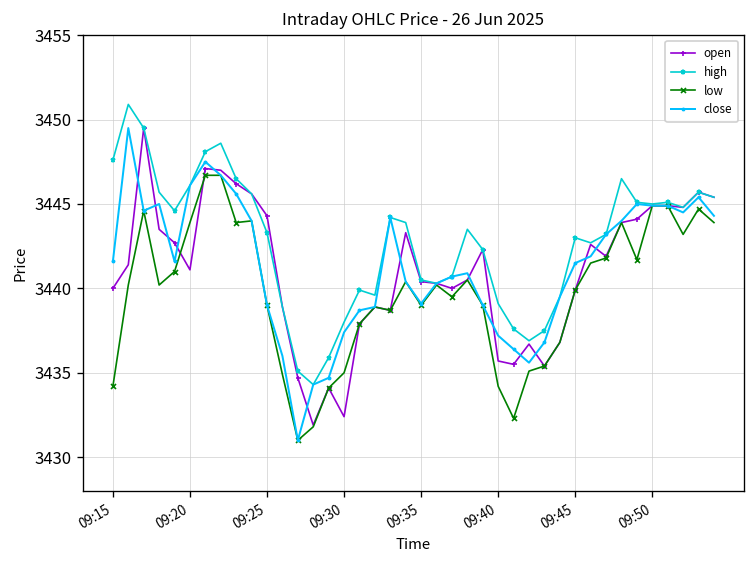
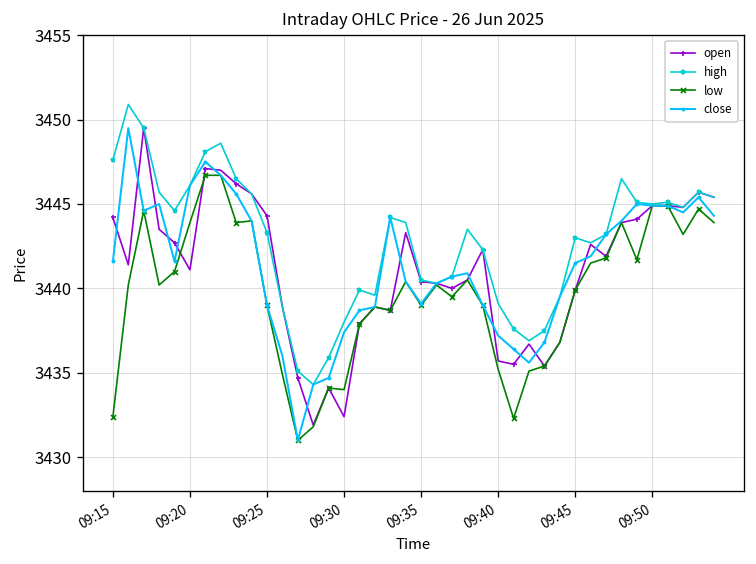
open, 09:15: 3440.0 -> 3444.2
low, 09:15: 3434.2 -> 3432.4
low, 09:30: 3435 -> 3434
low, 09:40: 3434.2 -> 3435.2
